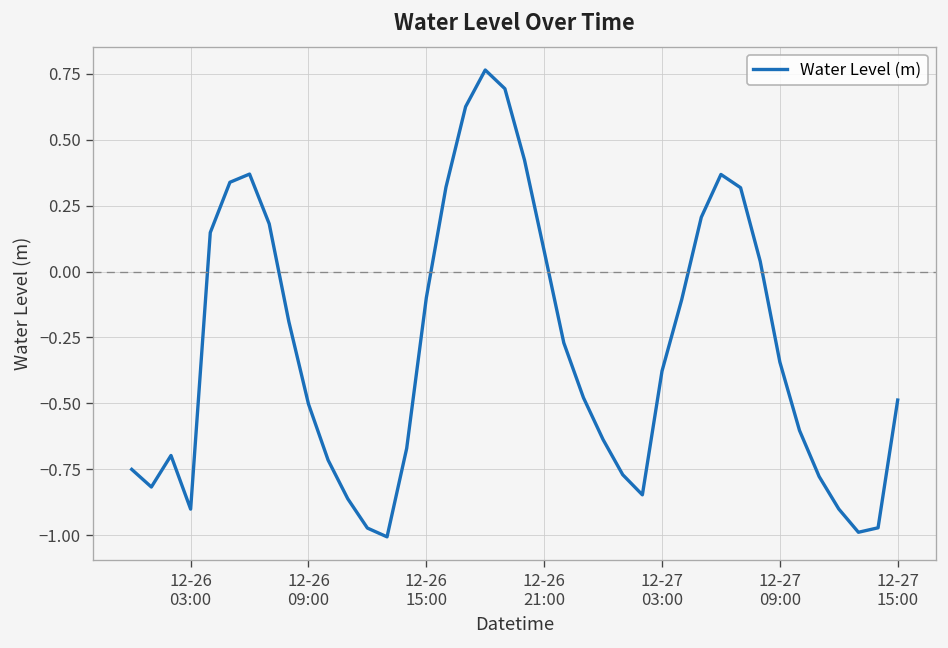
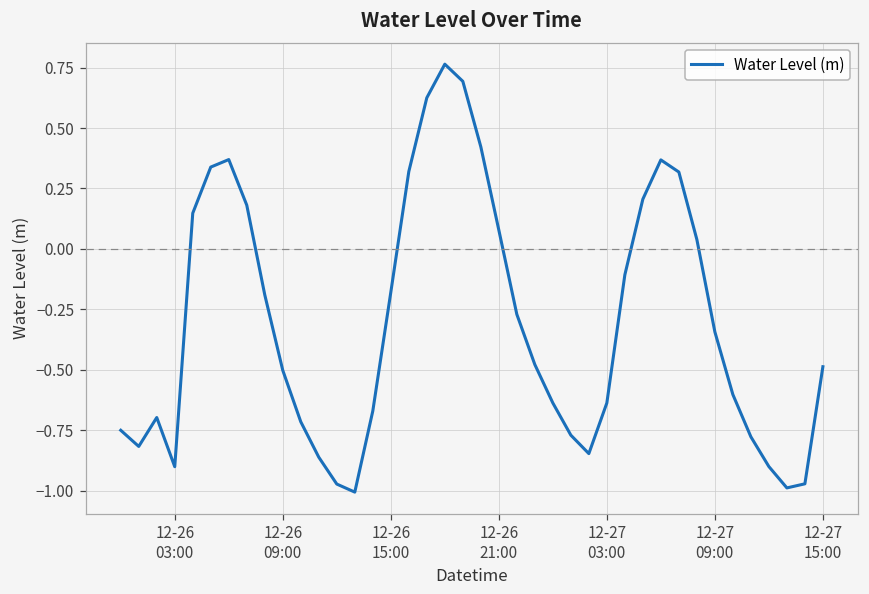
12-26 15:00: -0.10 -> -0.18
12-27 03:00: -0.38 -> -0.64
